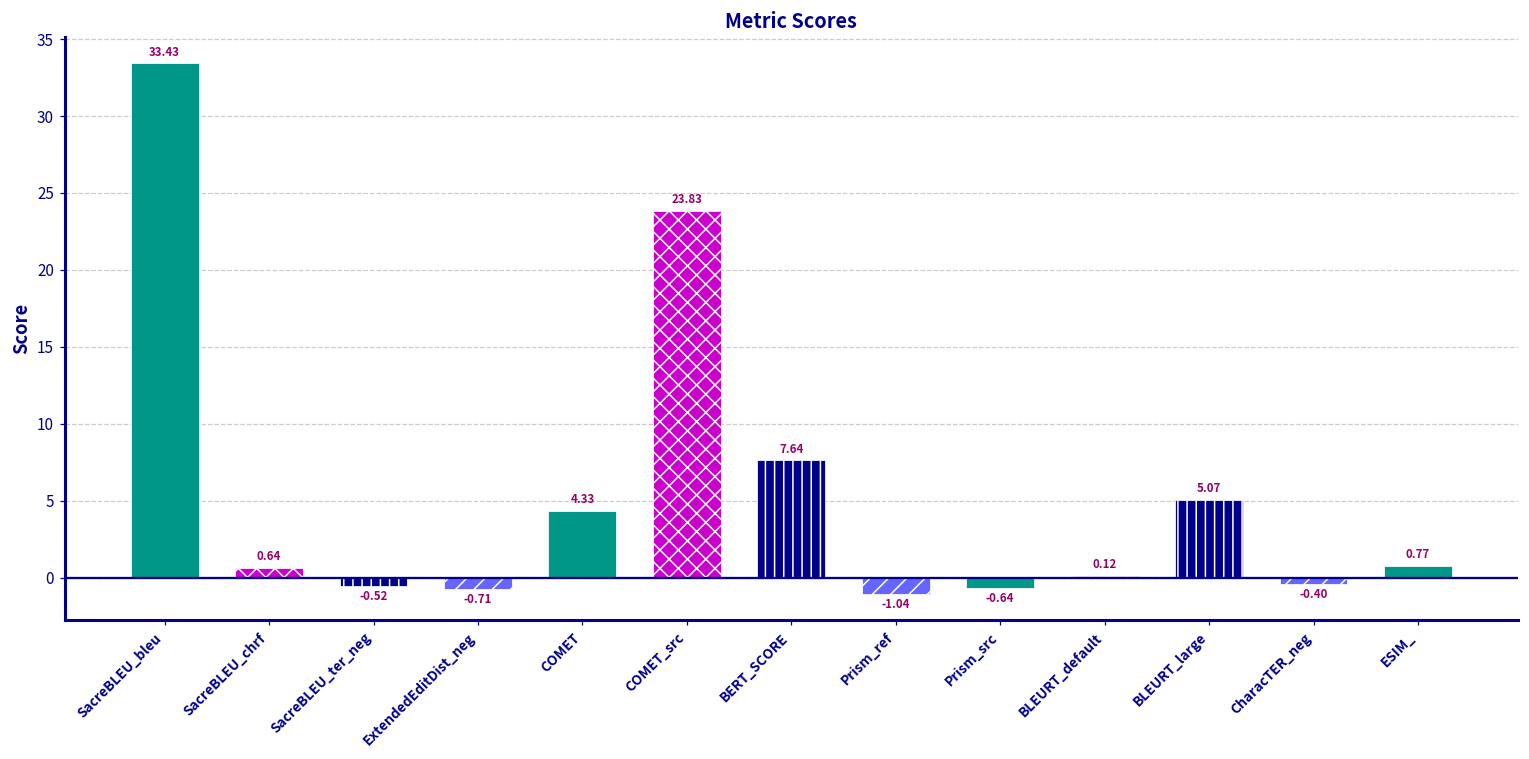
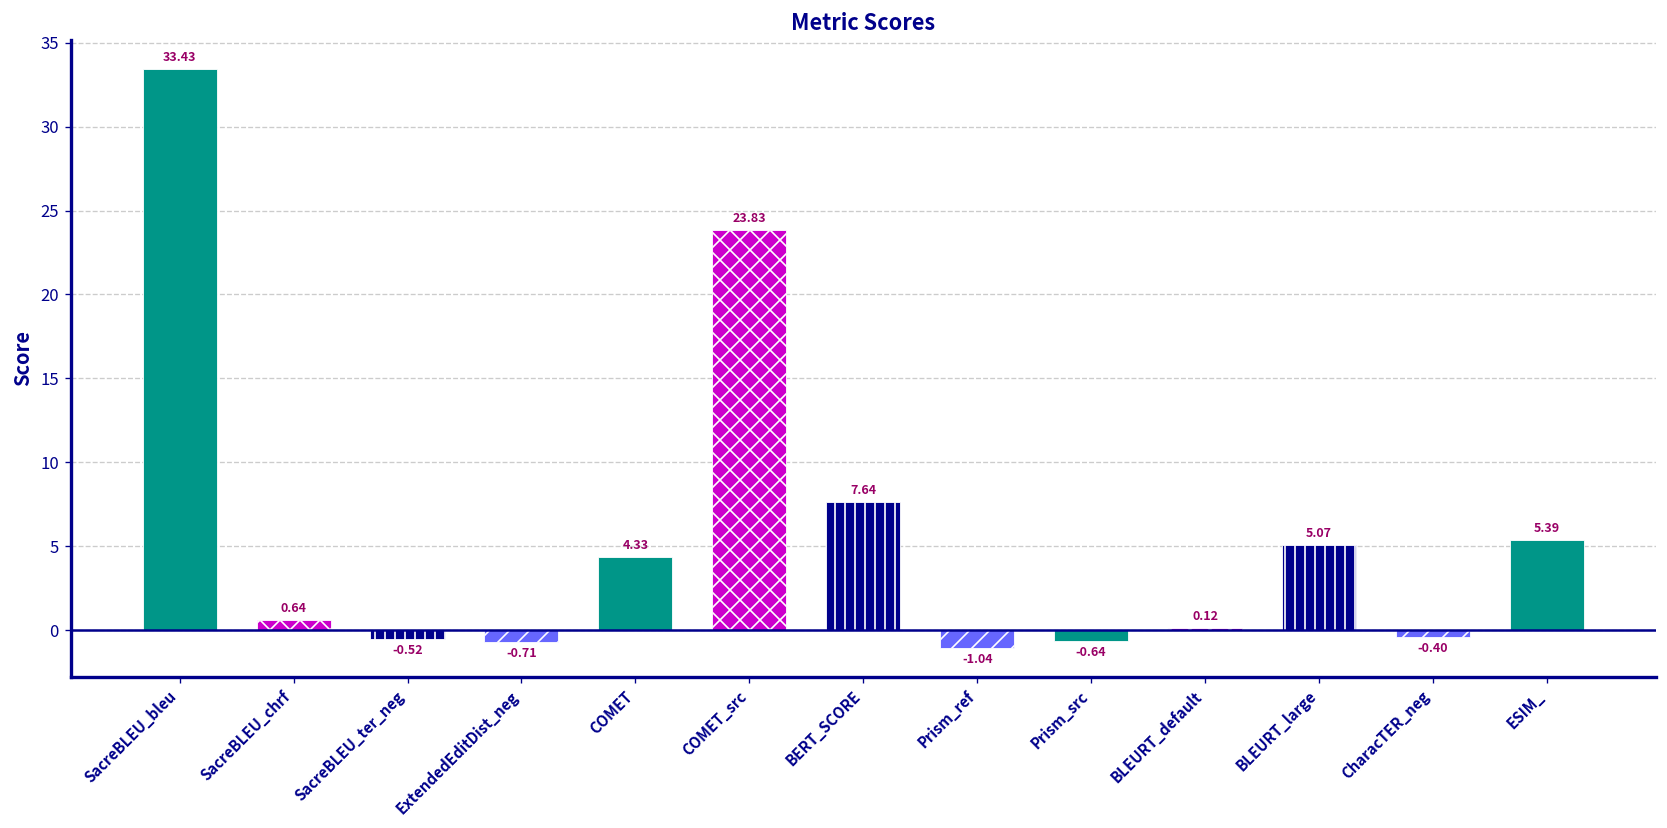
ESIM_: 0.77 -> 5.39
